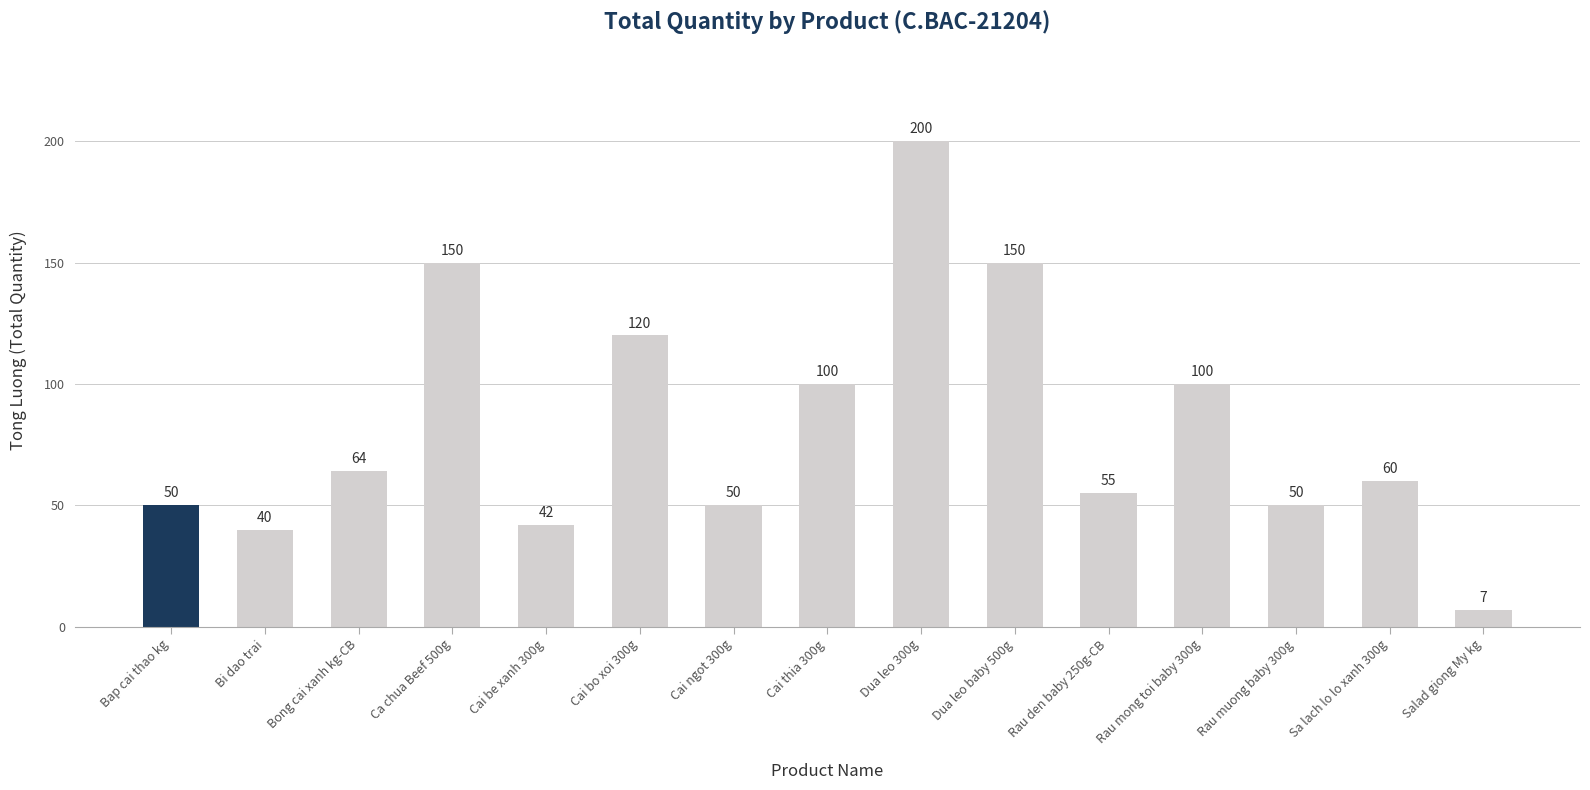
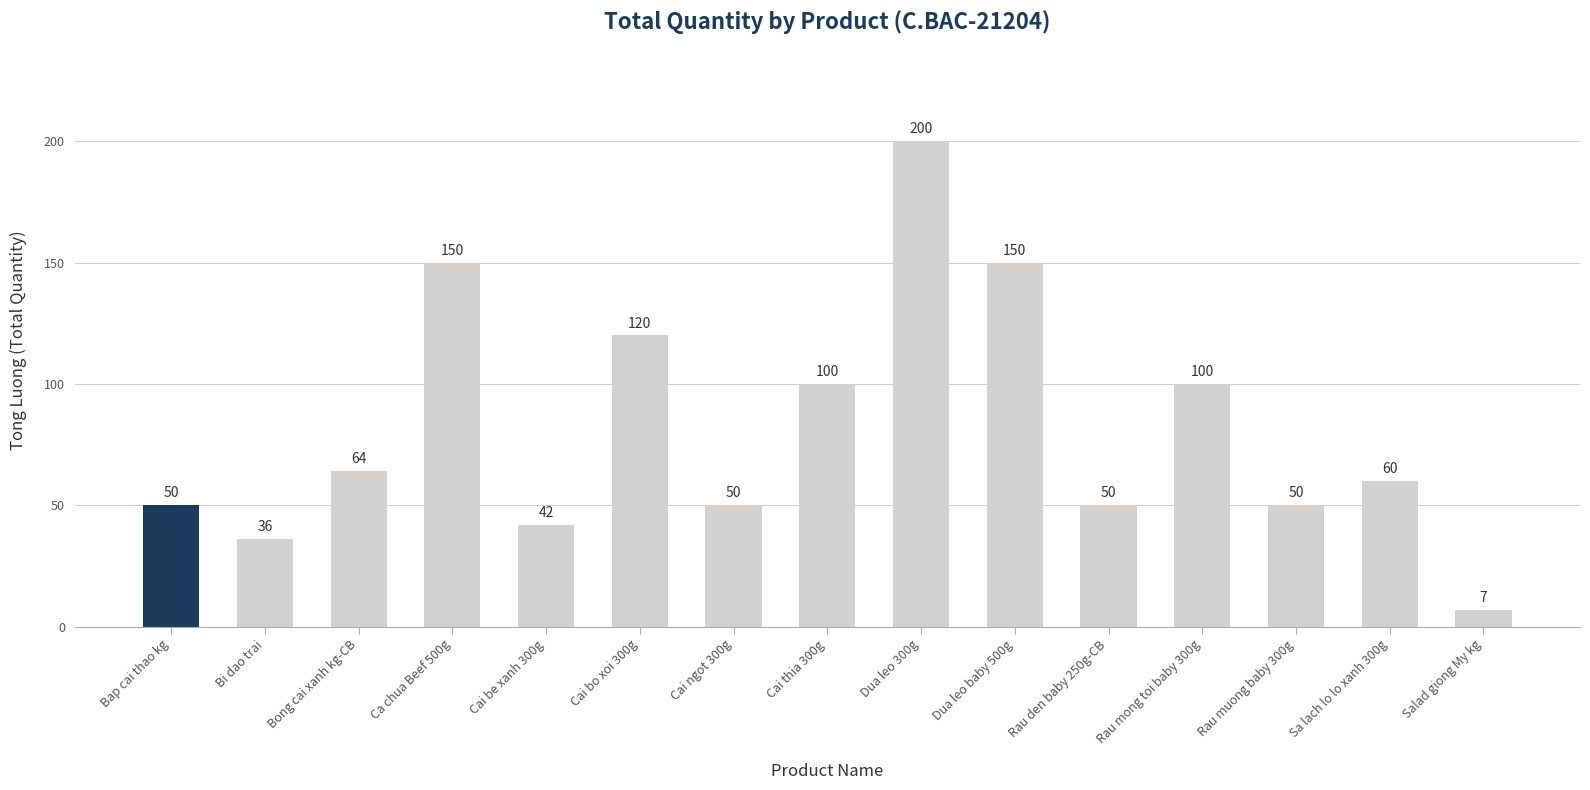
Bi dao trai: 40 -> 36
Rau den baby 250g-CB: 55 -> 50
